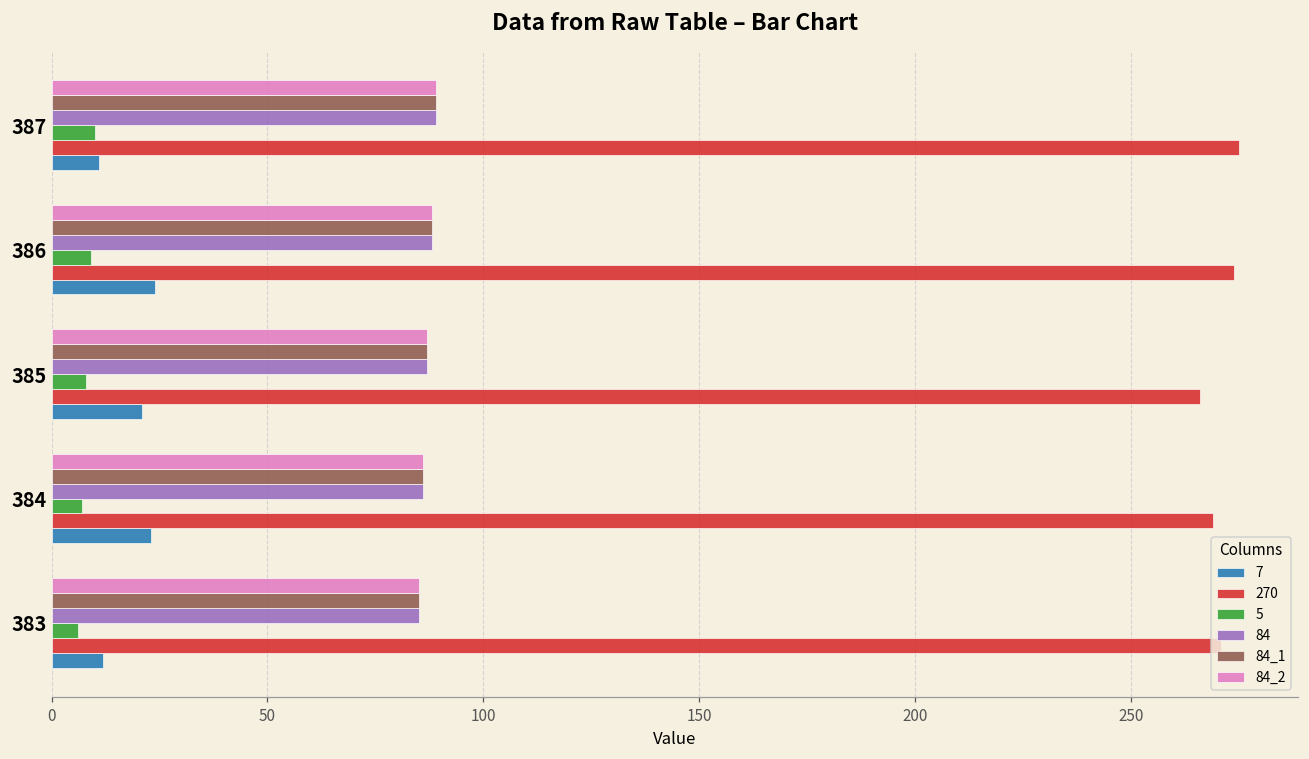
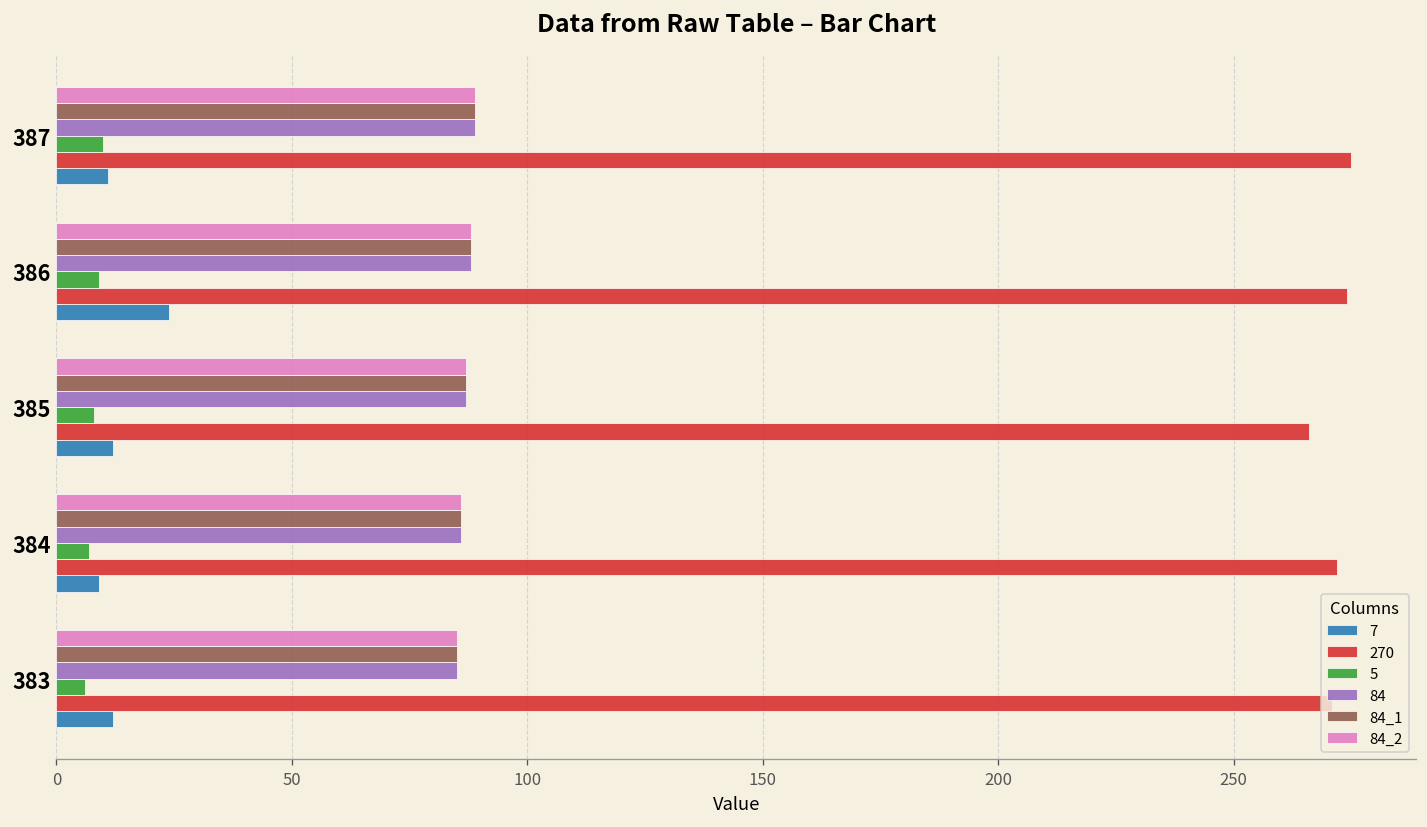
7, 385: 21 -> 12
270, 384: 269 -> 272
7, 384: 23 -> 9
